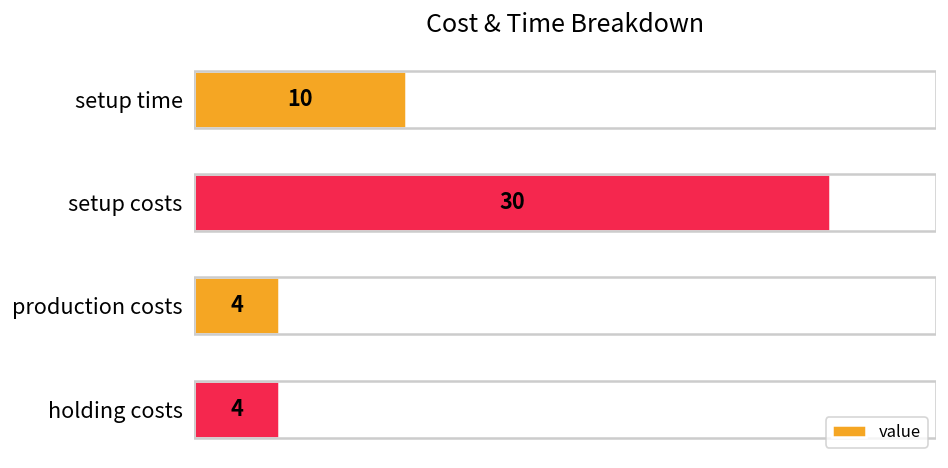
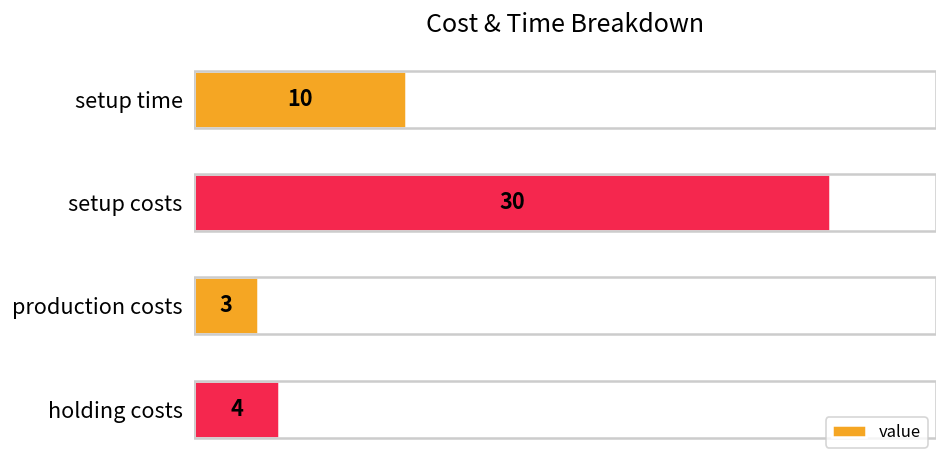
production costs: 4 -> 3
